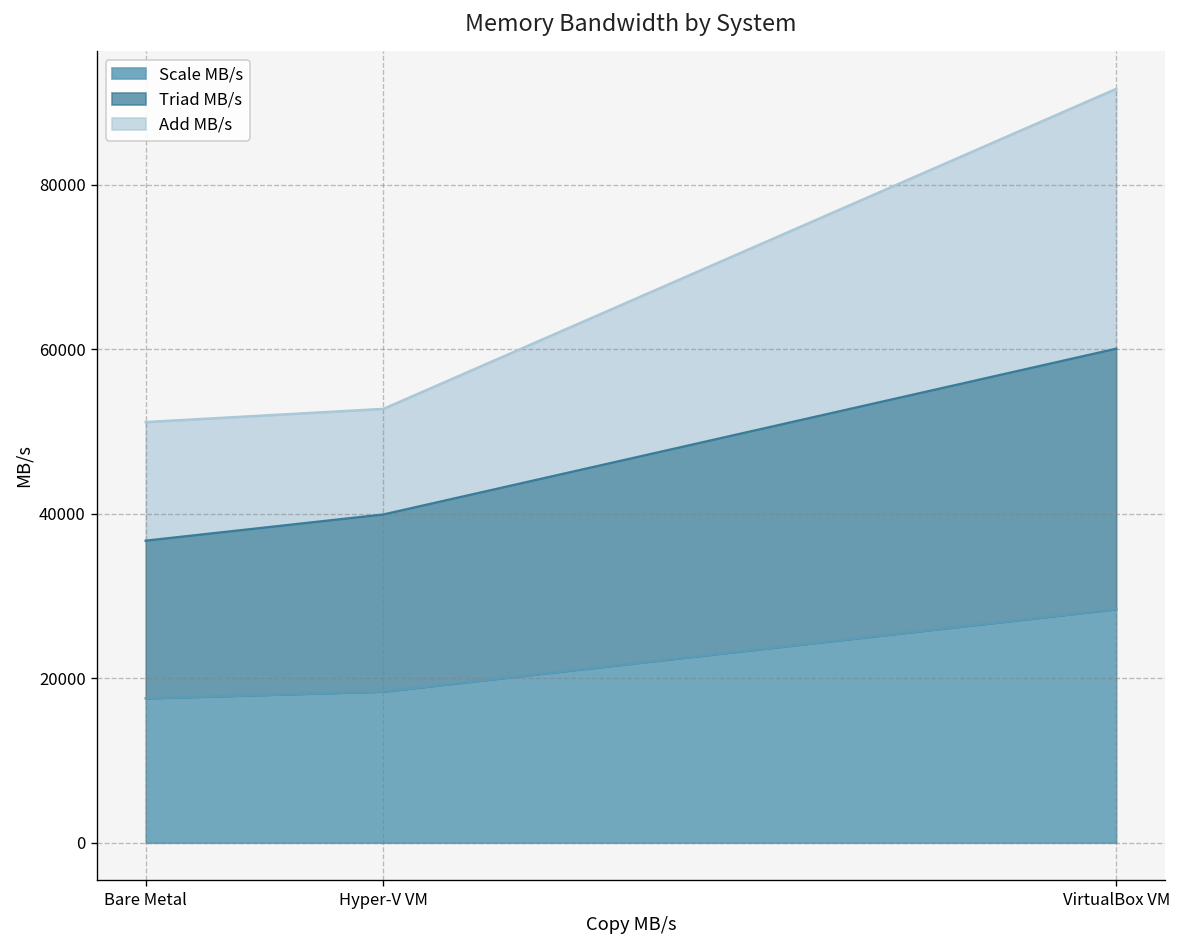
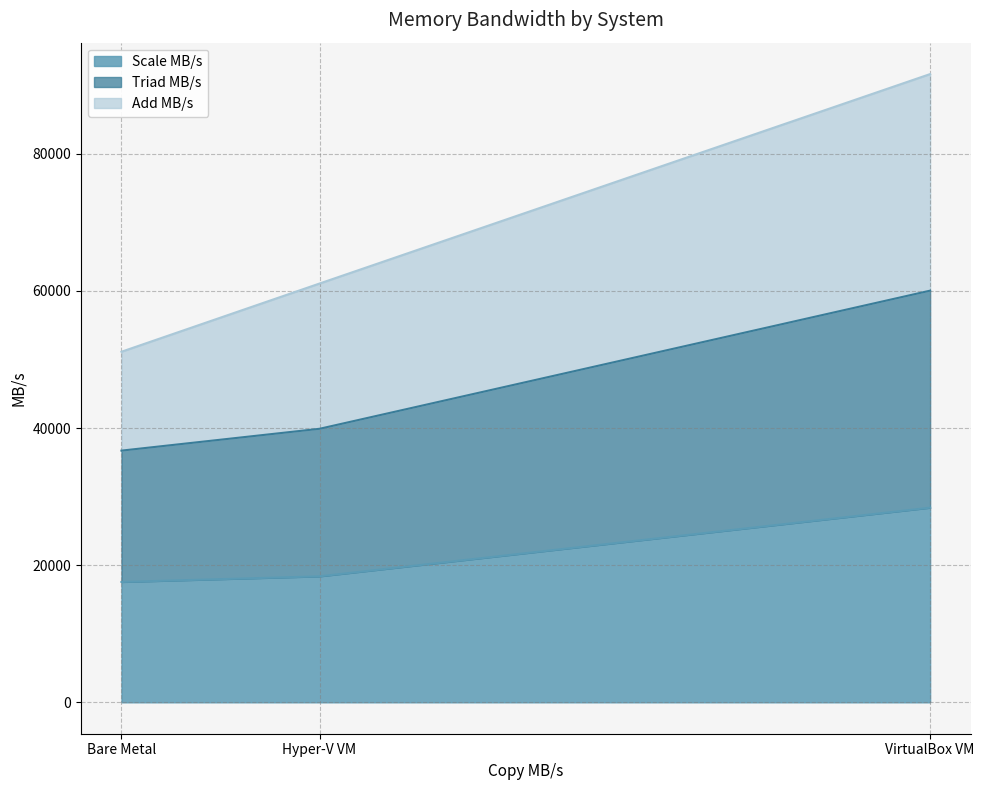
Add MB/s, Hyper-V VM: 13000 -> 21000
